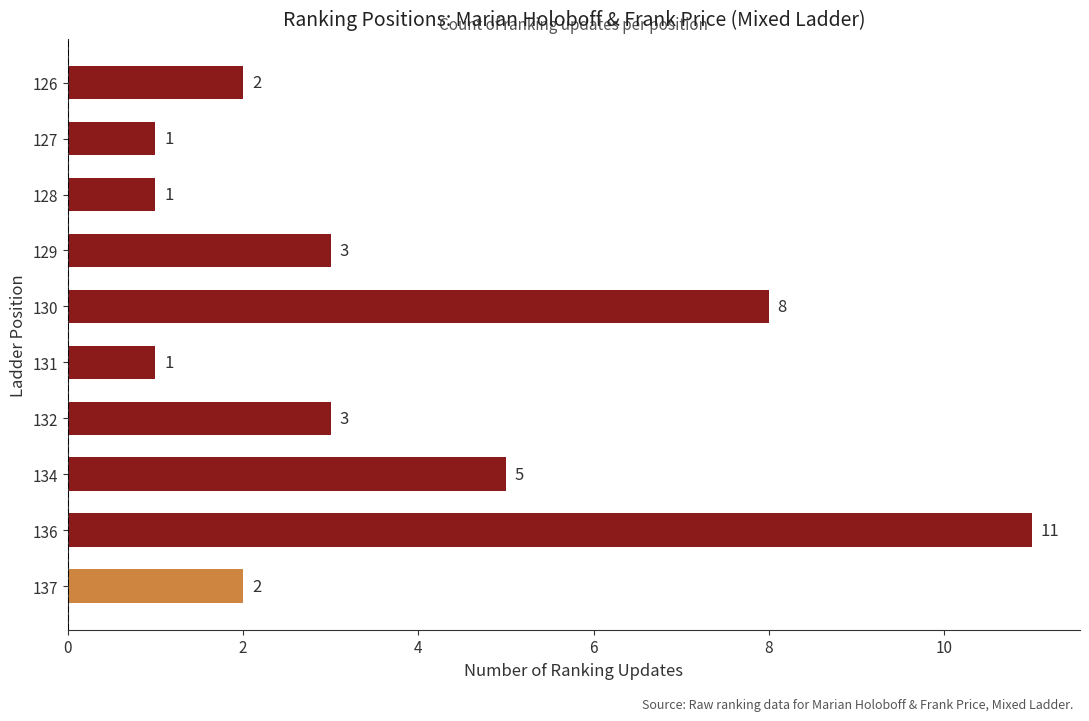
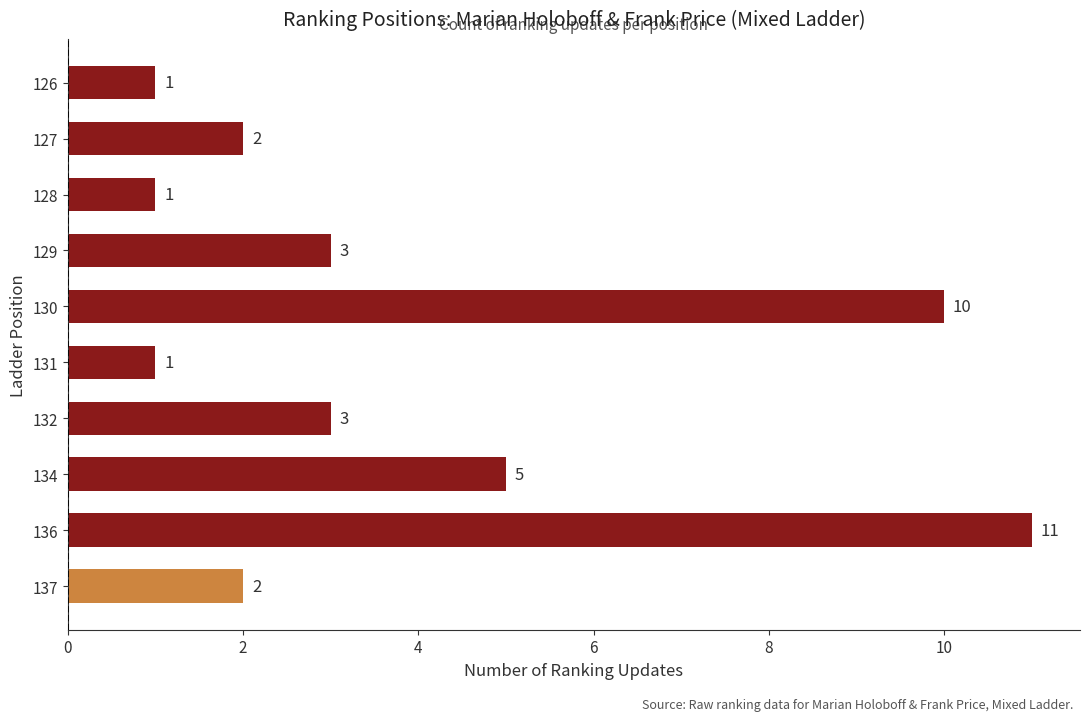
126: 2 -> 1
127: 1 -> 2
130: 8 -> 10
